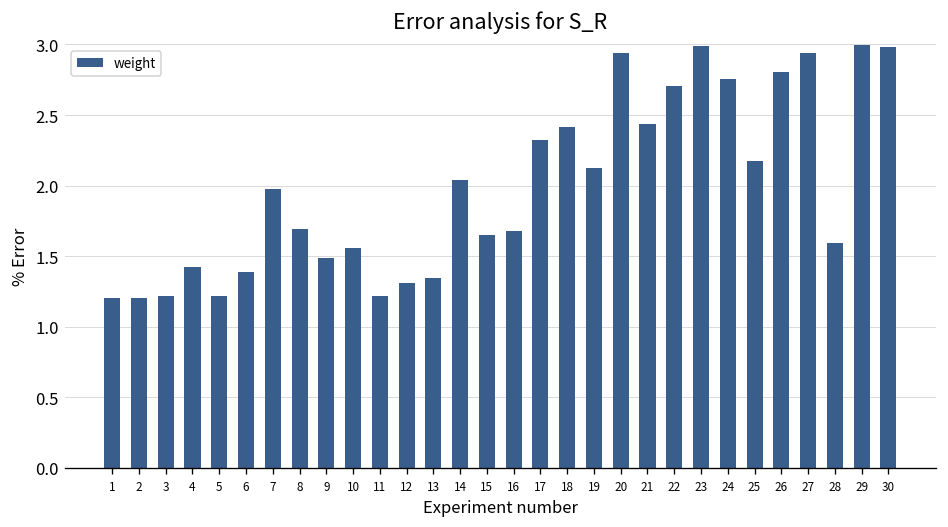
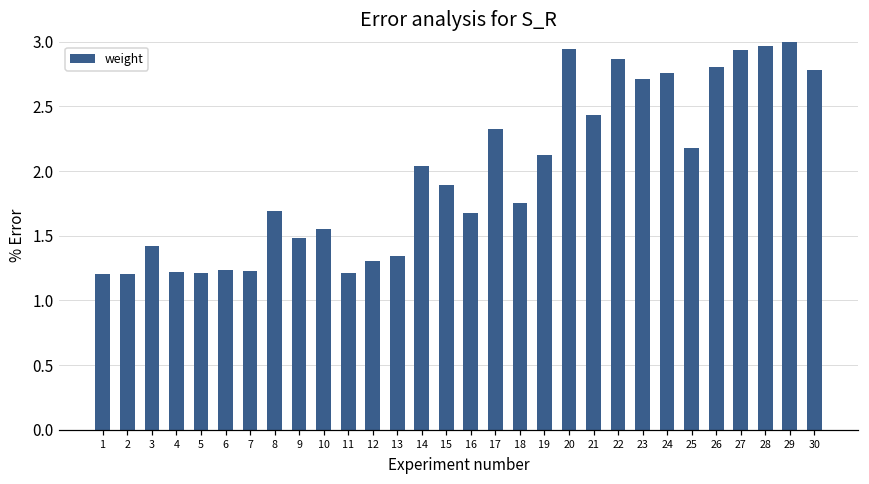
3: 1.22 -> 1.42
4: 1.42 -> 1.22
6: 1.39 -> 1.23
7: 1.98 -> 1.23
15: 1.65 -> 1.90
18: 2.42 -> 1.76
22: 2.71 -> 2.87
23: 2.99 -> 2.71
28: 1.59 -> 2.96
30: 2.98 -> 2.78
